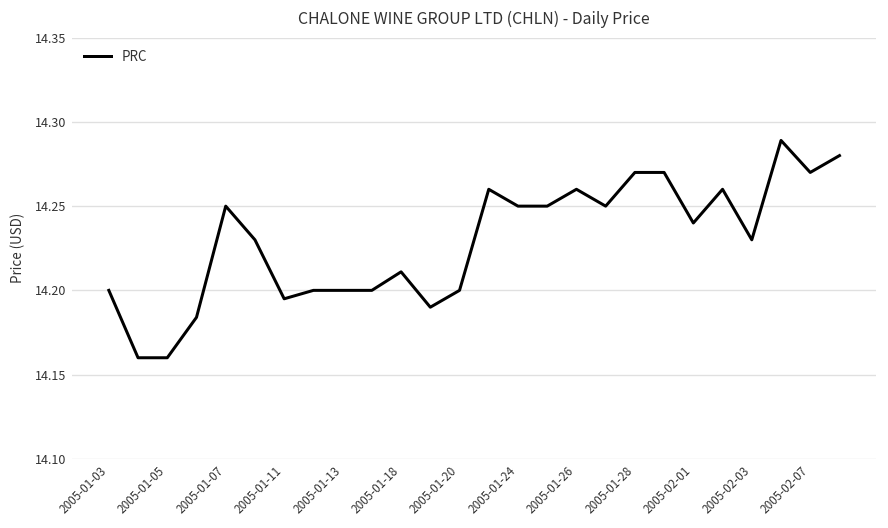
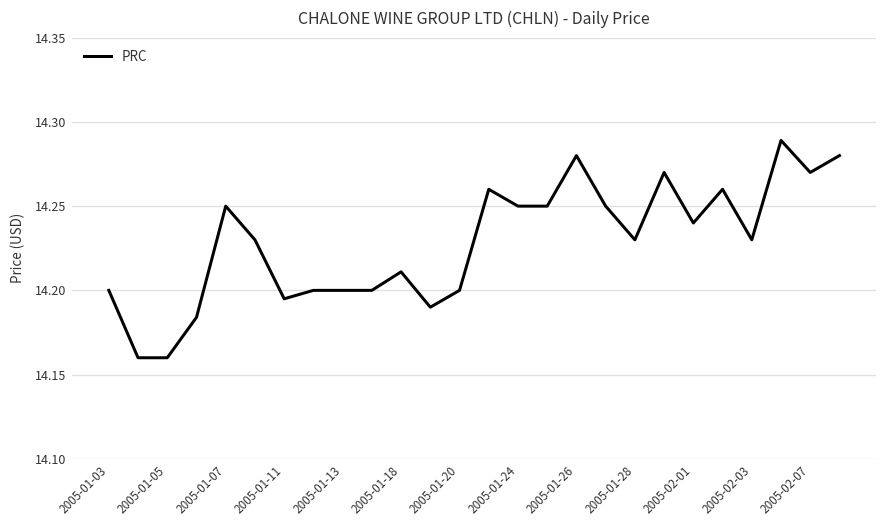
2005-01-26: 14.26 -> 14.28
2005-01-28: 14.27 -> 14.23
